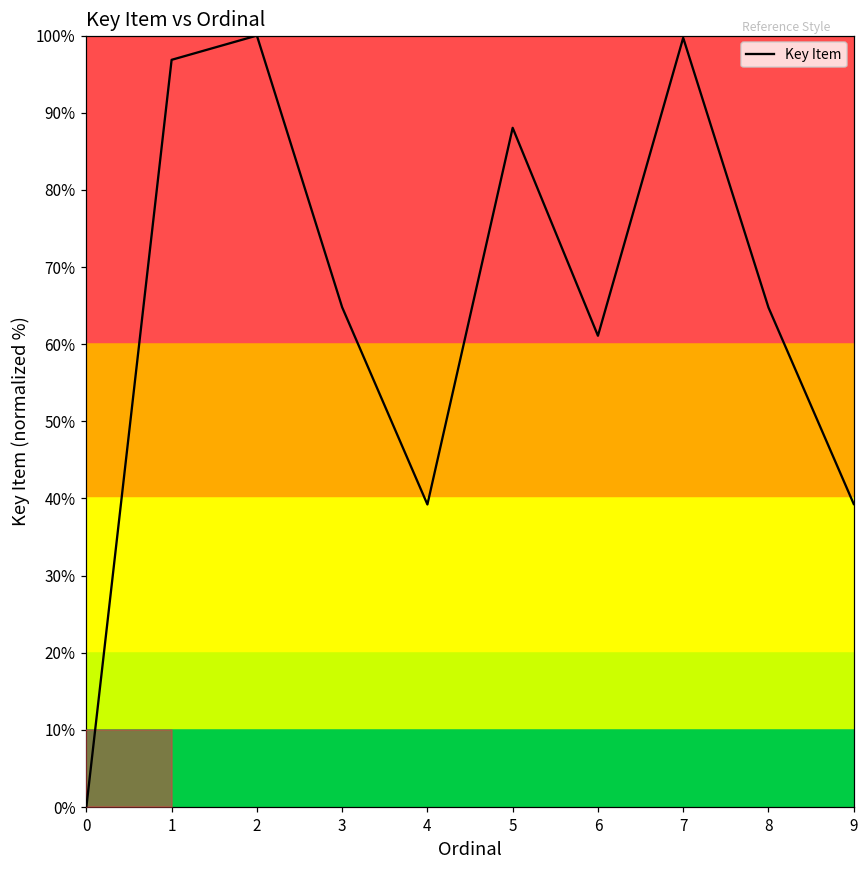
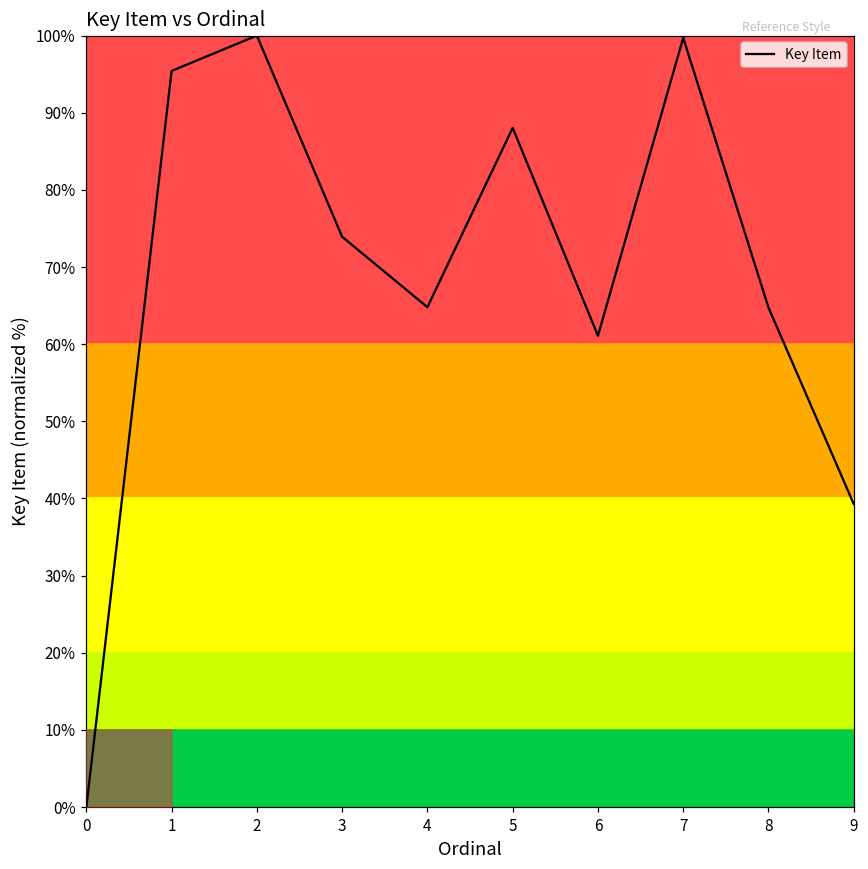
Key Item, 1: 97% -> 95%
Key Item, 3: 65% -> 74%
Key Item, 4: 39% -> 65%
